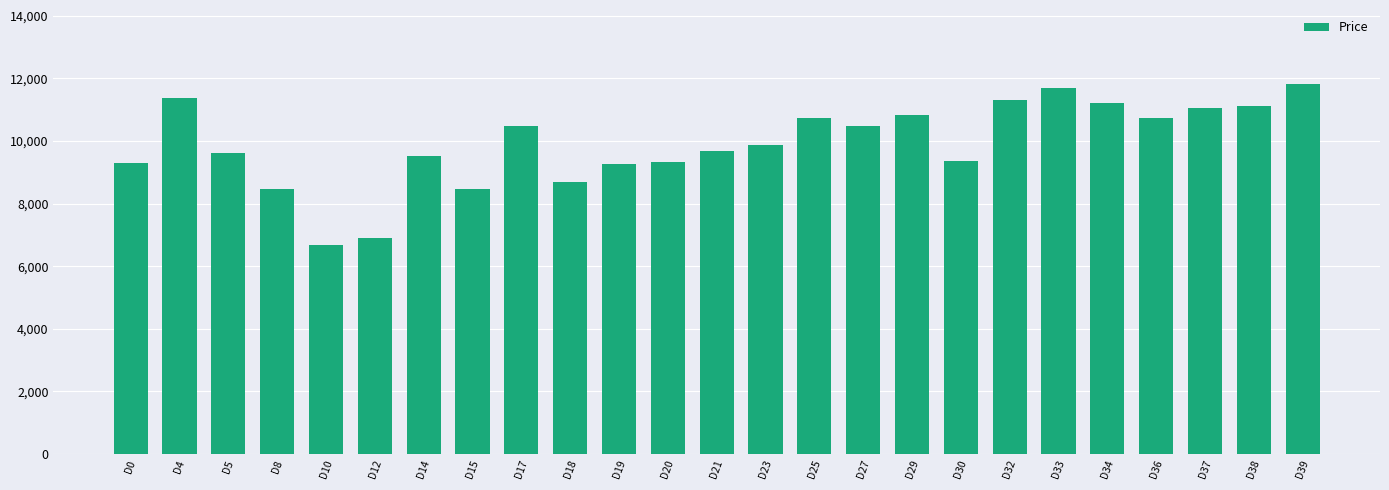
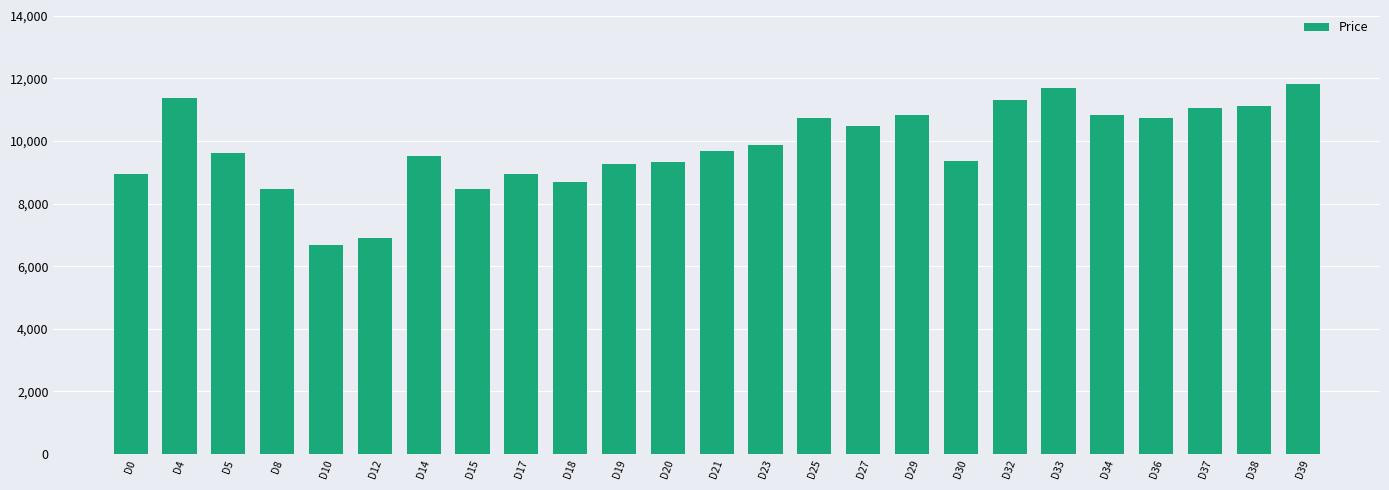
D0: 9,300 -> 8,900
D17: 10,500 -> 8,900
D34: 11,200 -> 10,800
